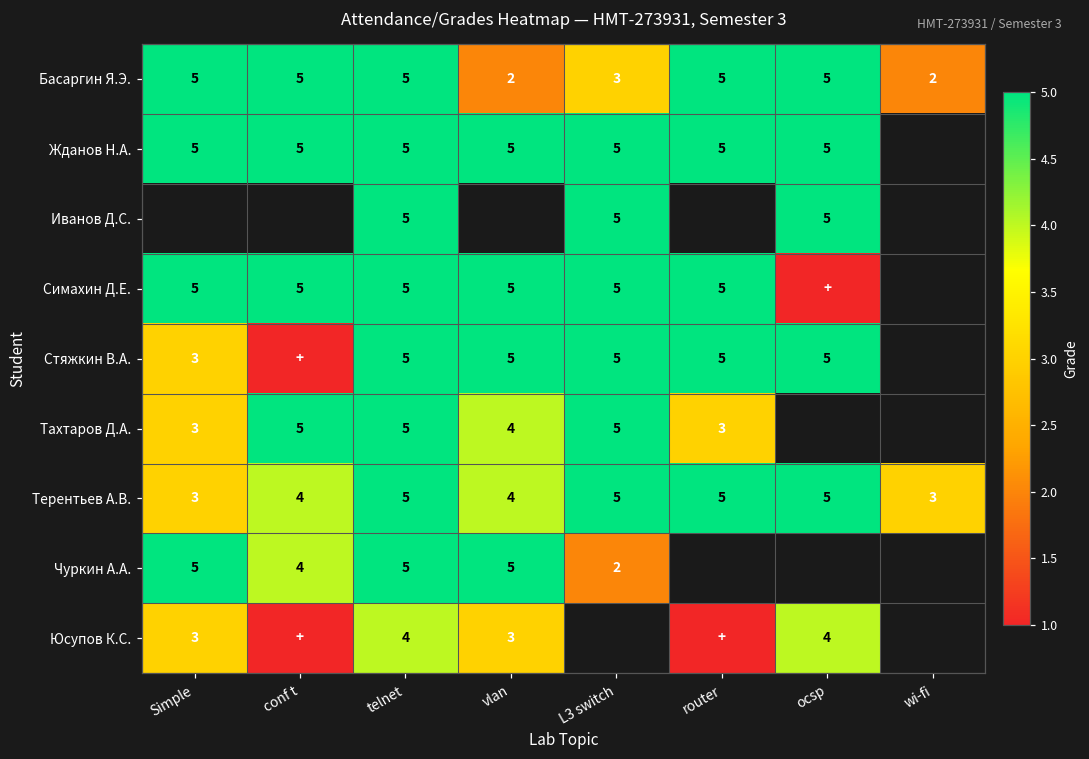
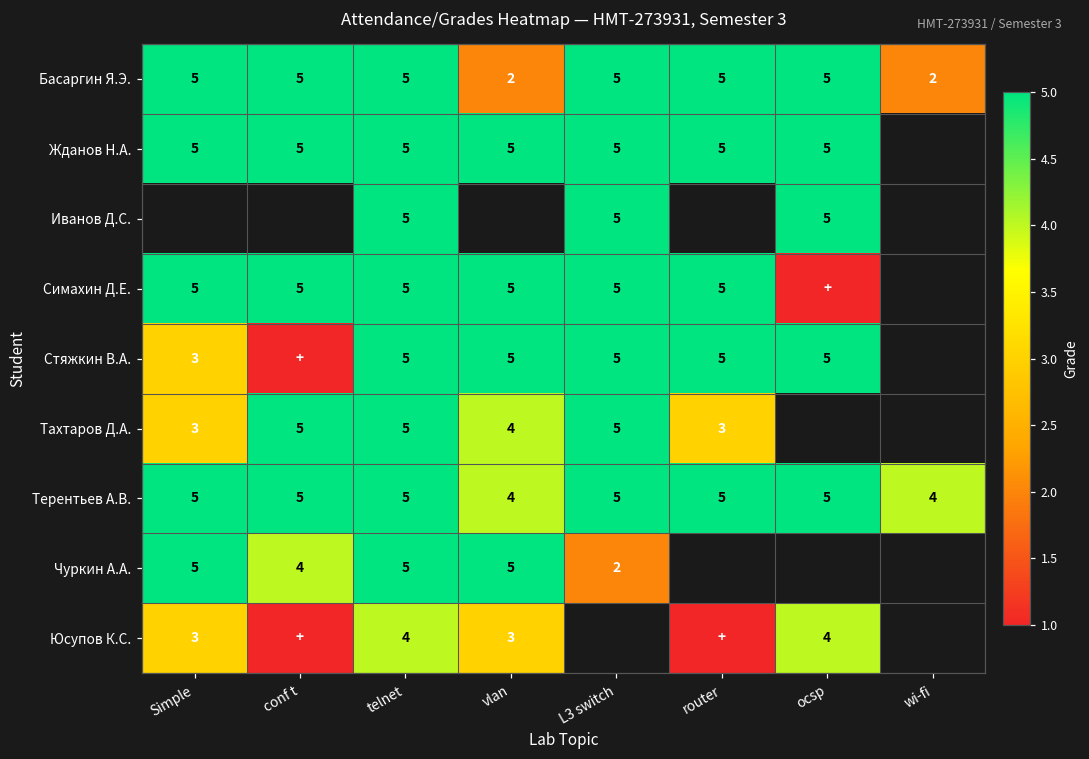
Басаргин Я.Э., L3 switch: 3 -> 5
Терентьев А.В., Simple: 3 -> 5
Терентьев А.В., conf t: 4 -> 5
Терентьев А.В., wi-fi: 3 -> 4
